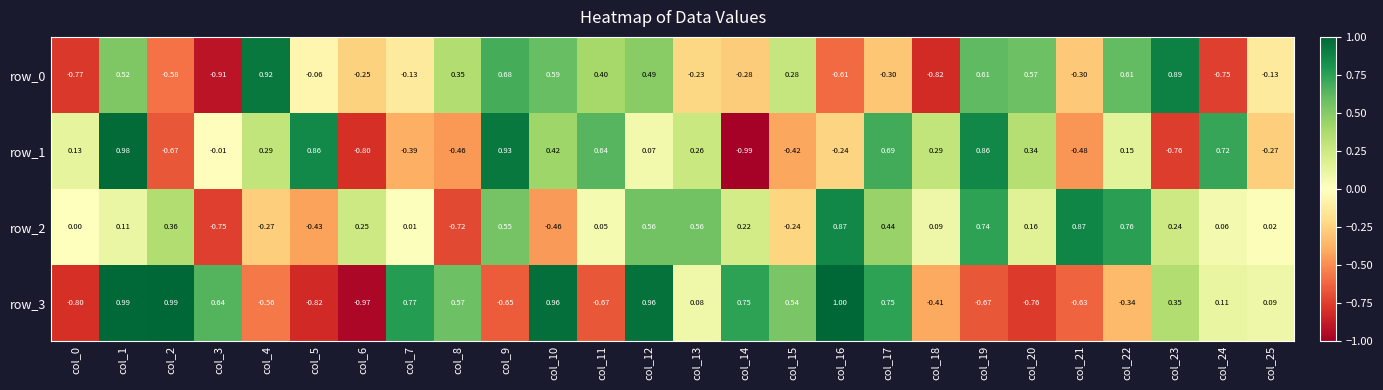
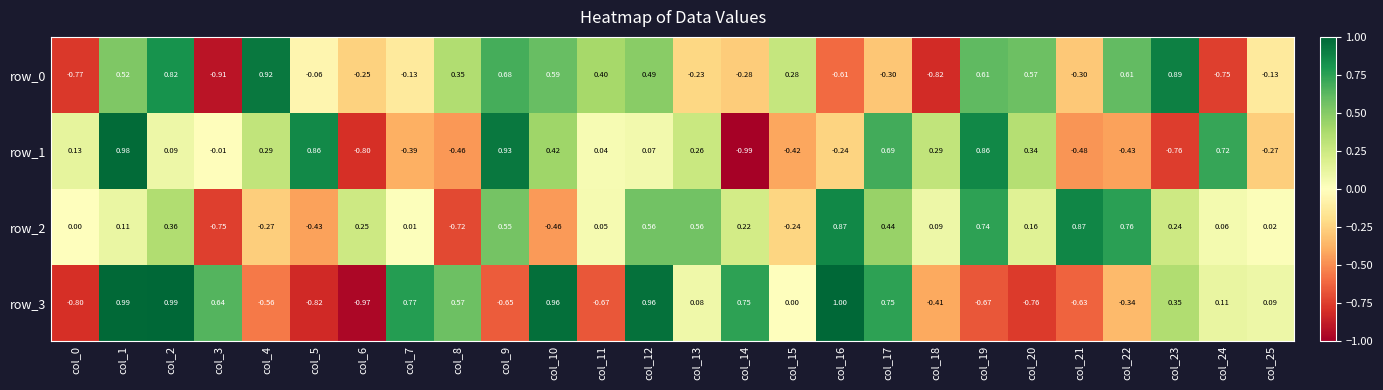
row_0, col_2: -0.58 -> 0.82
row_1, col_2: -0.67 -> 0.09
row_1, col_11: 0.64 -> 0.04
row_1, col_22: 0.15 -> -0.43
row_3, col_15: 0.54 -> 0.00
